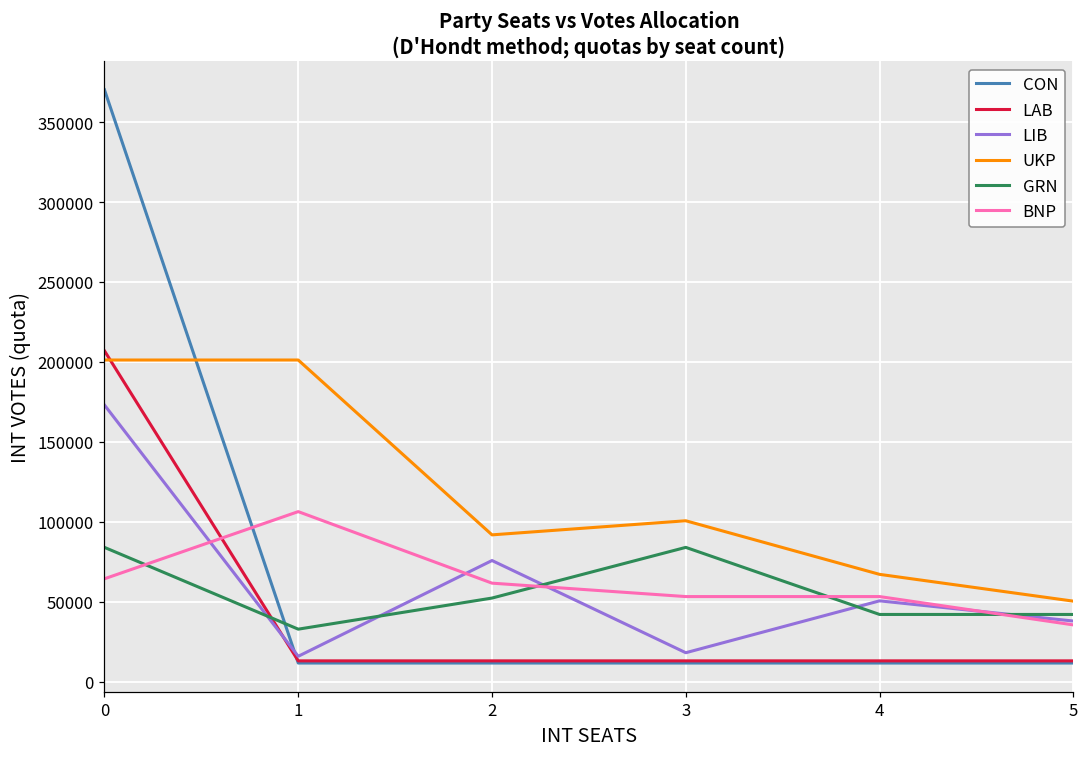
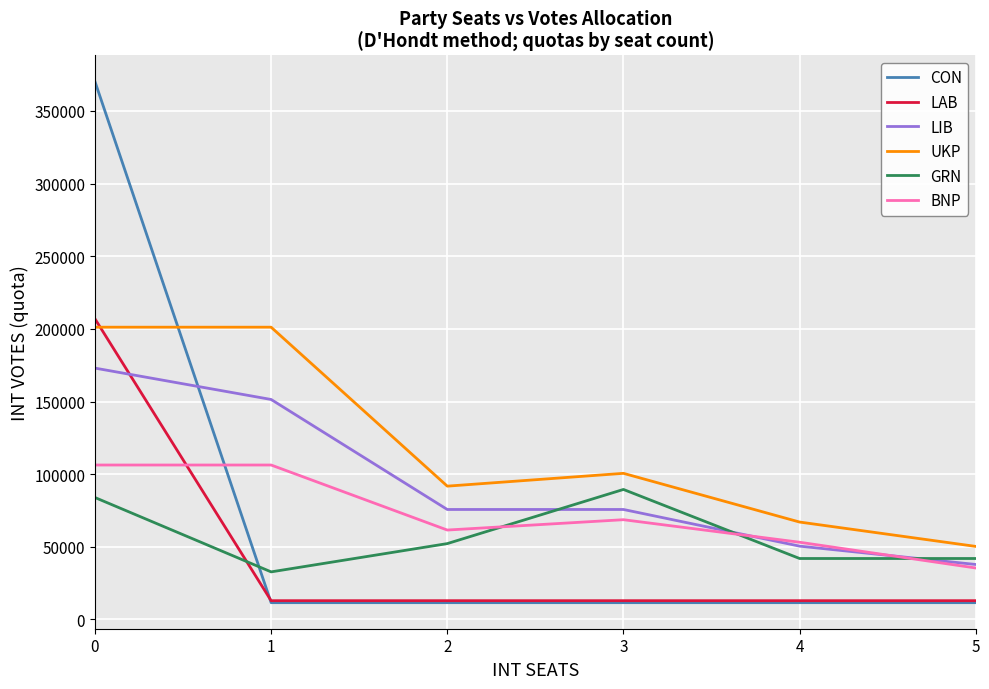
BNP, 0: 64000 -> 106000
LIB, 1: 16000 -> 151000
LIB, 3: 18000 -> 76000
GRN, 3: 84000 -> 89000
BNP, 3: 53000 -> 69000
